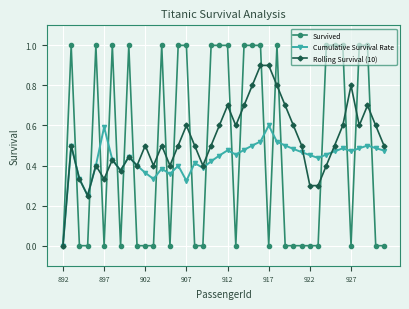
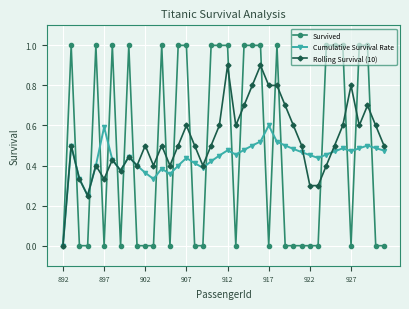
Cumulative Survival Rate, 907: 0.32 -> 0.44
Rolling Survival (10), 912: 0.7 -> 0.9
Rolling Survival (10), 917: 0.9 -> 0.8
